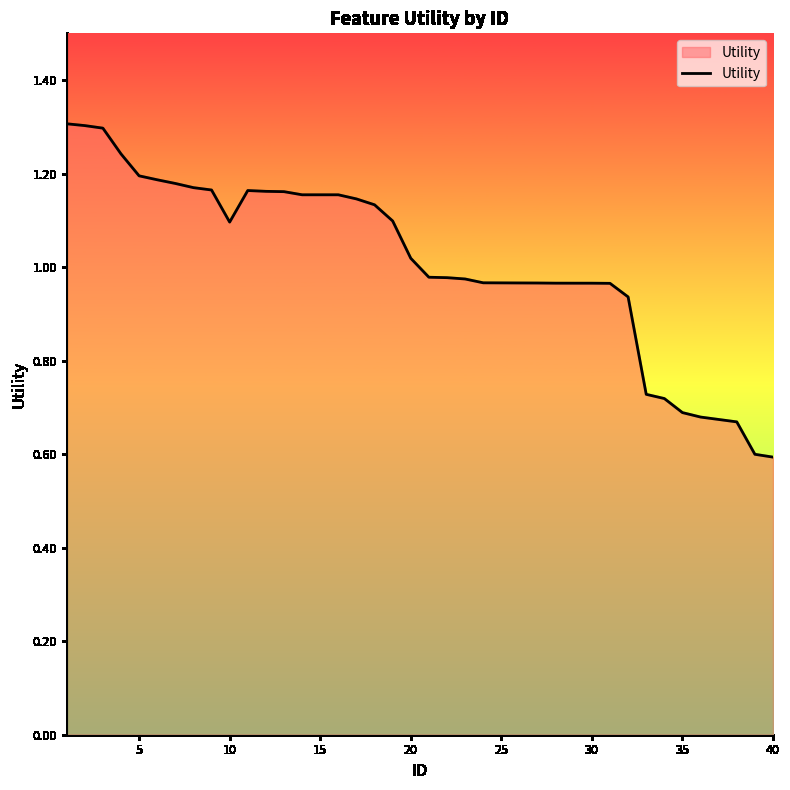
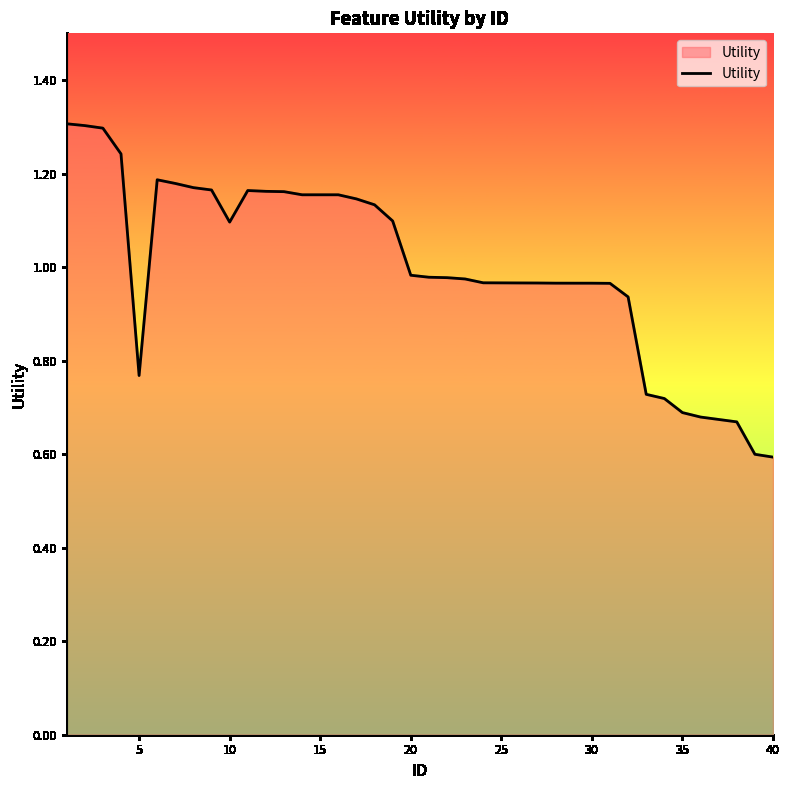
5: 1.20 -> 0.77
20: 1.02 -> 0.98
